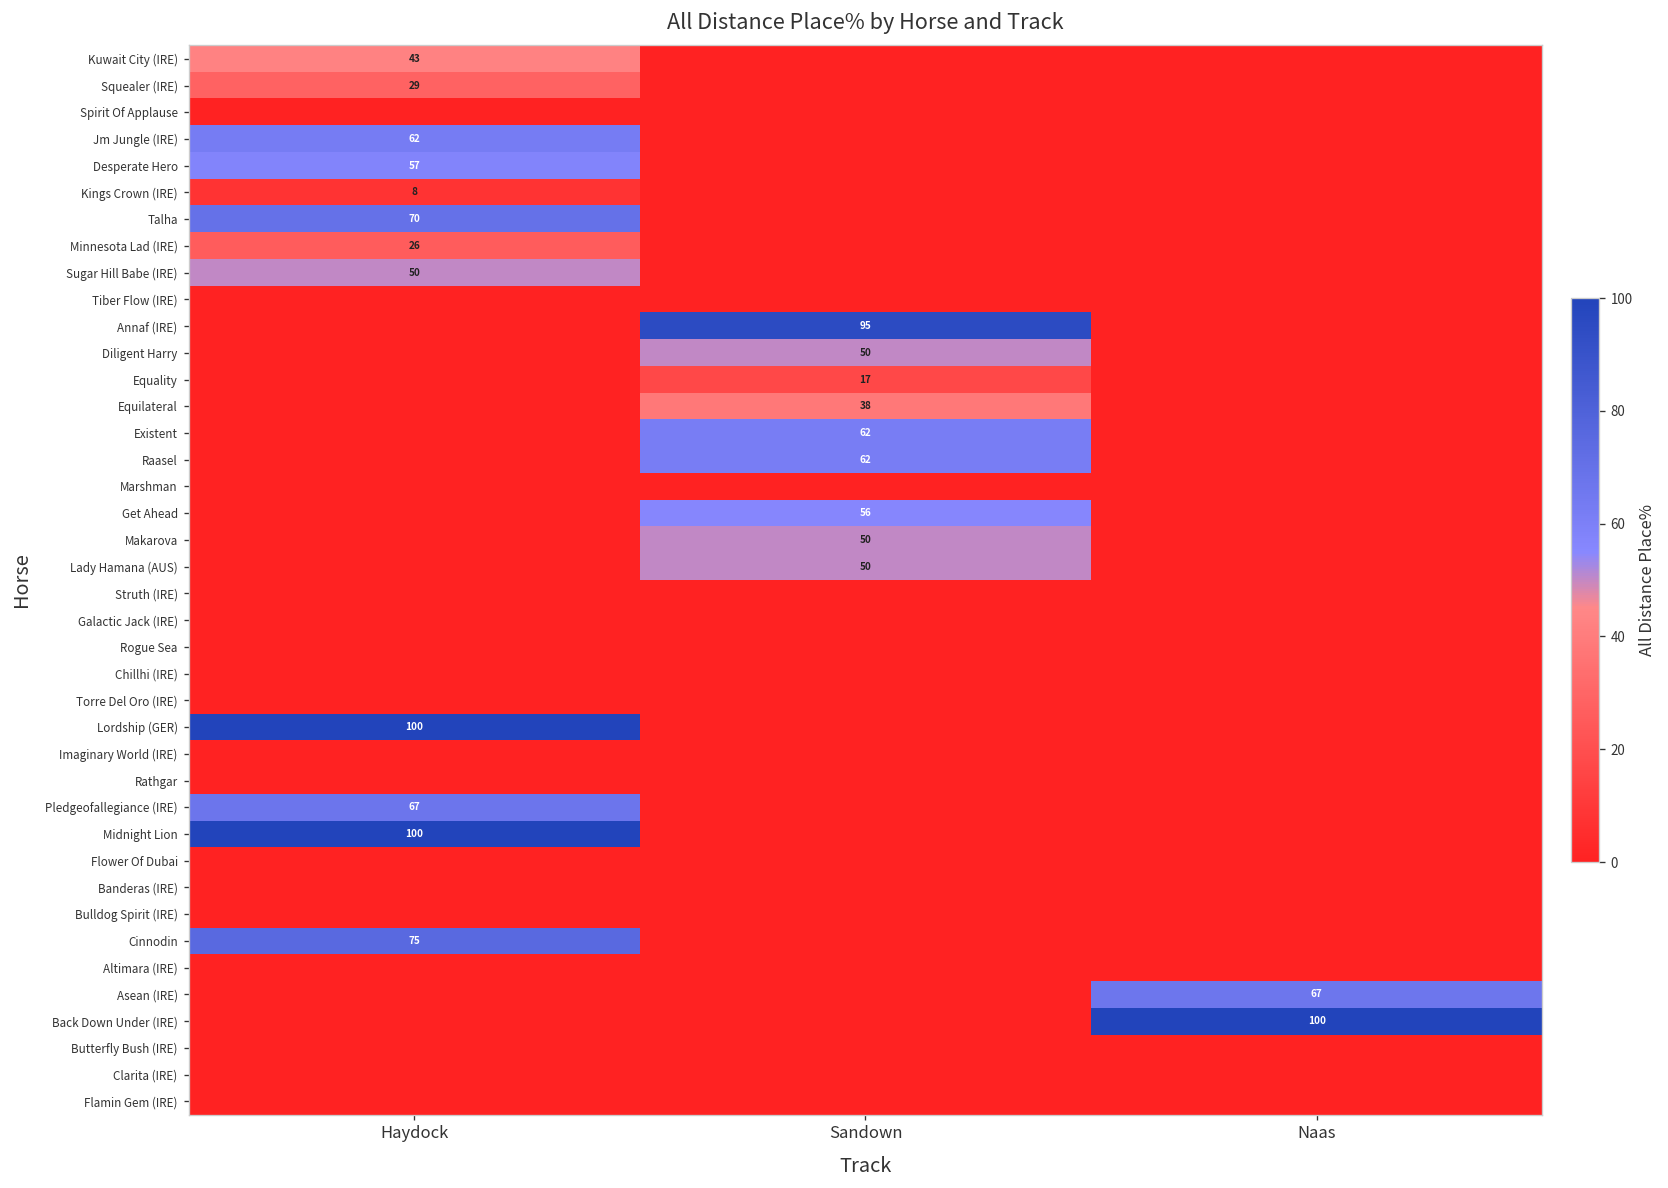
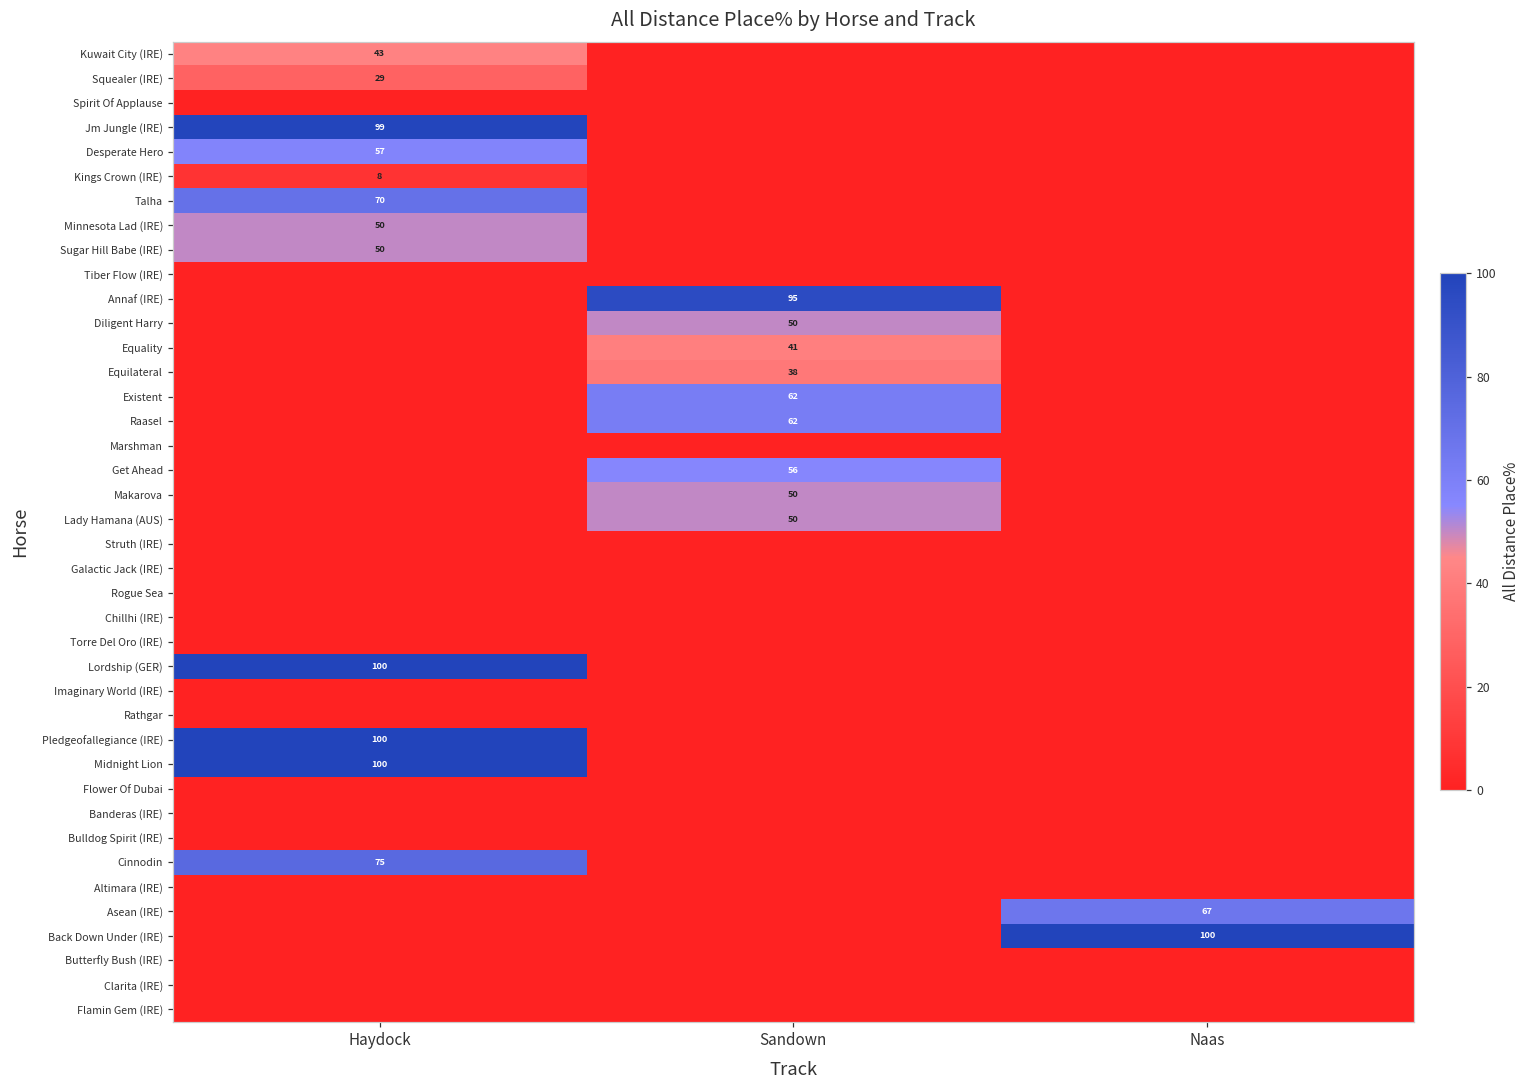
Jm Jungle (IRE), Haydock: 62 -> 99
Minnesota Lad (IRE), Haydock: 26 -> 50
Equality, Sandown: 17 -> 41
Pledgeofallegiance (IRE), Haydock: 67 -> 100
